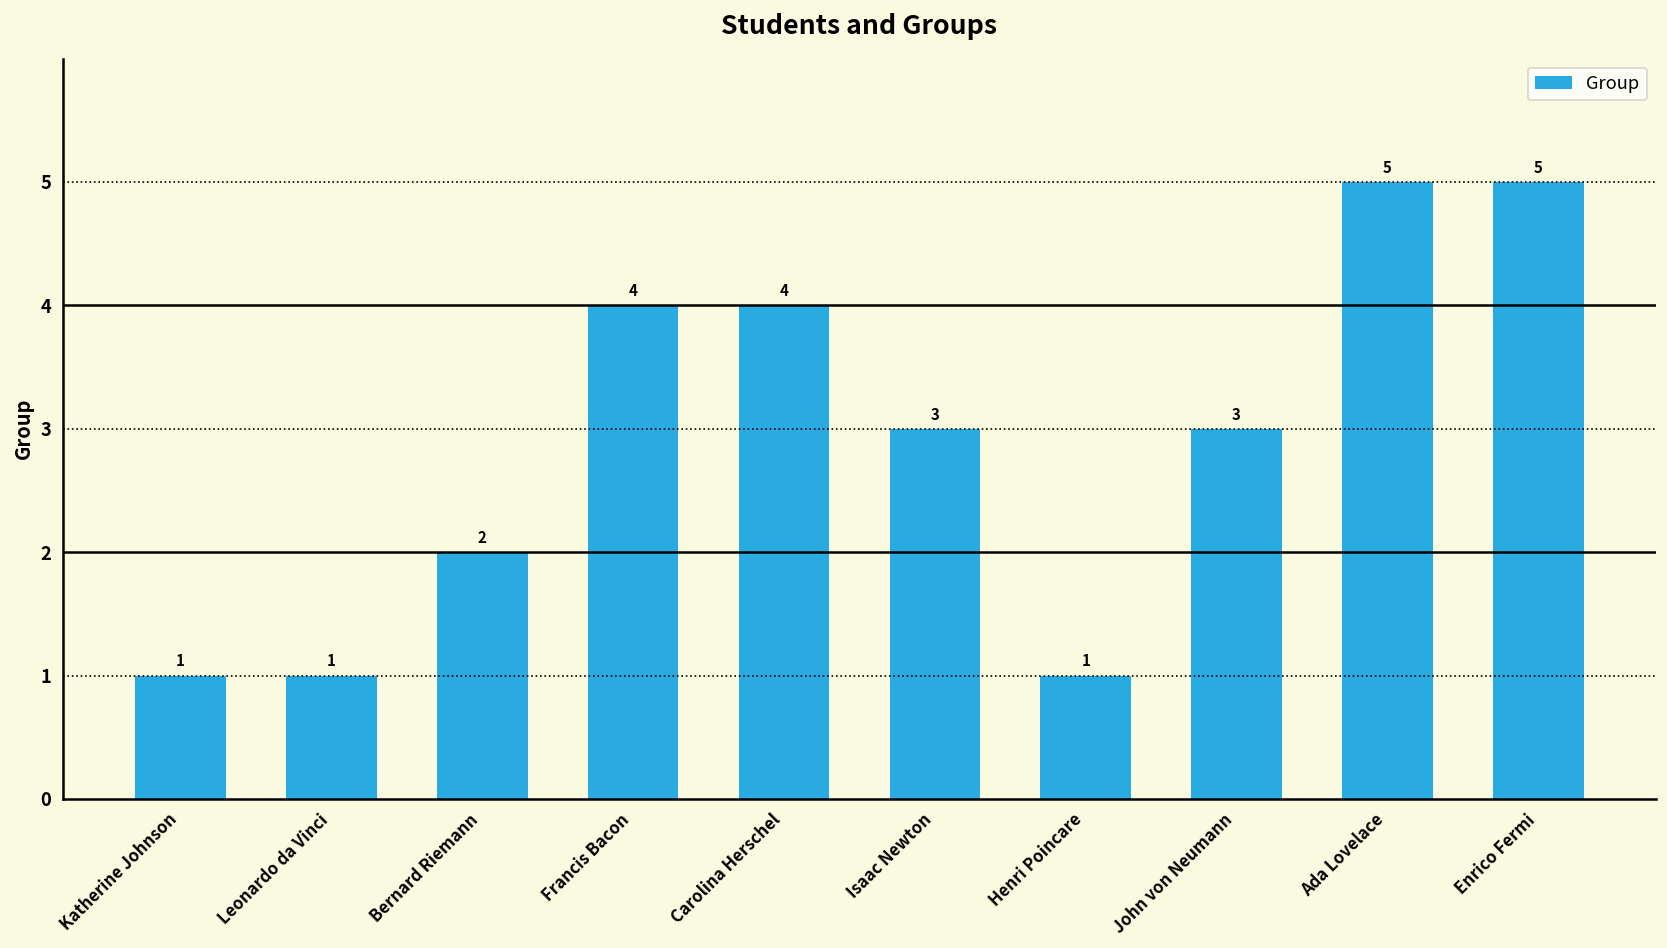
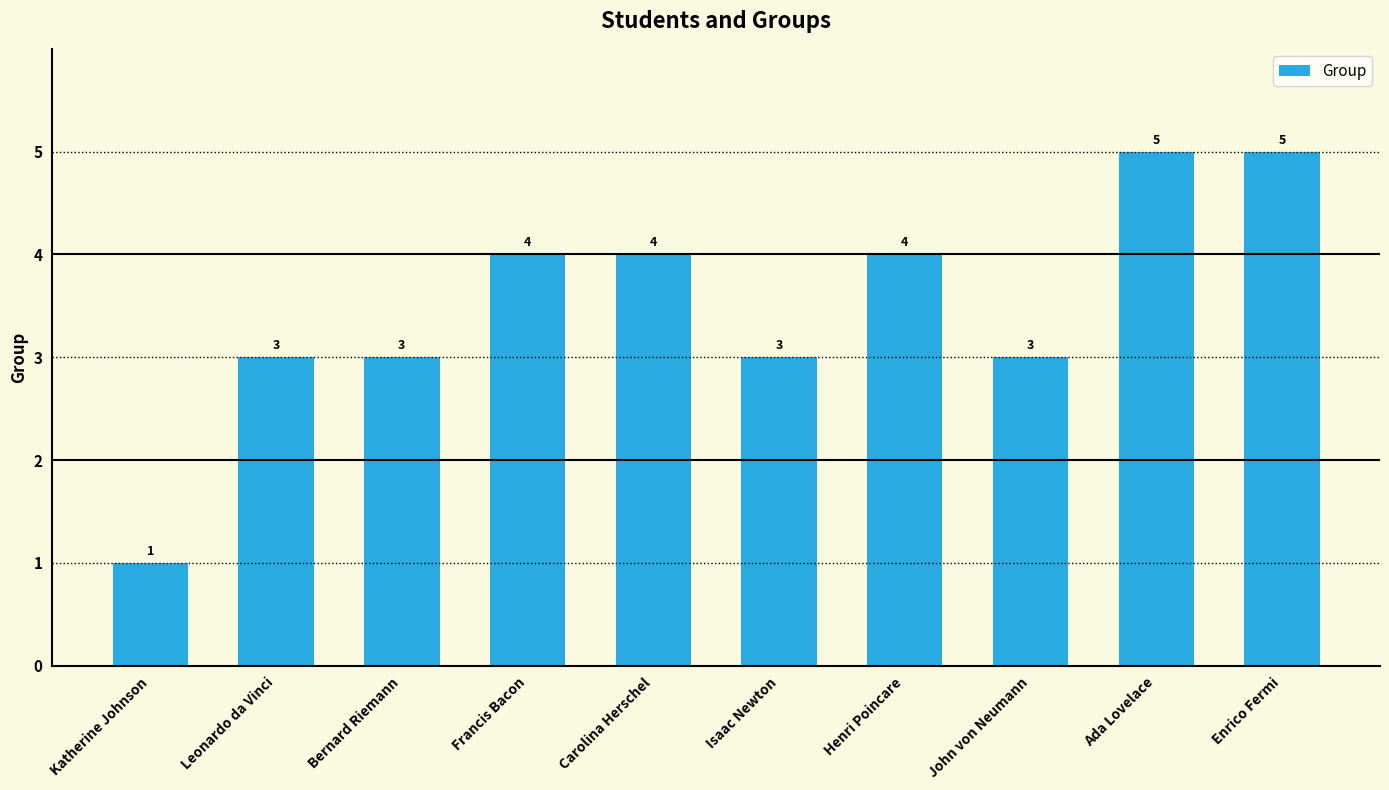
Leonardo da Vinci: 1 -> 3
Bernard Riemann: 2 -> 3
Henri Poincare: 1 -> 4
